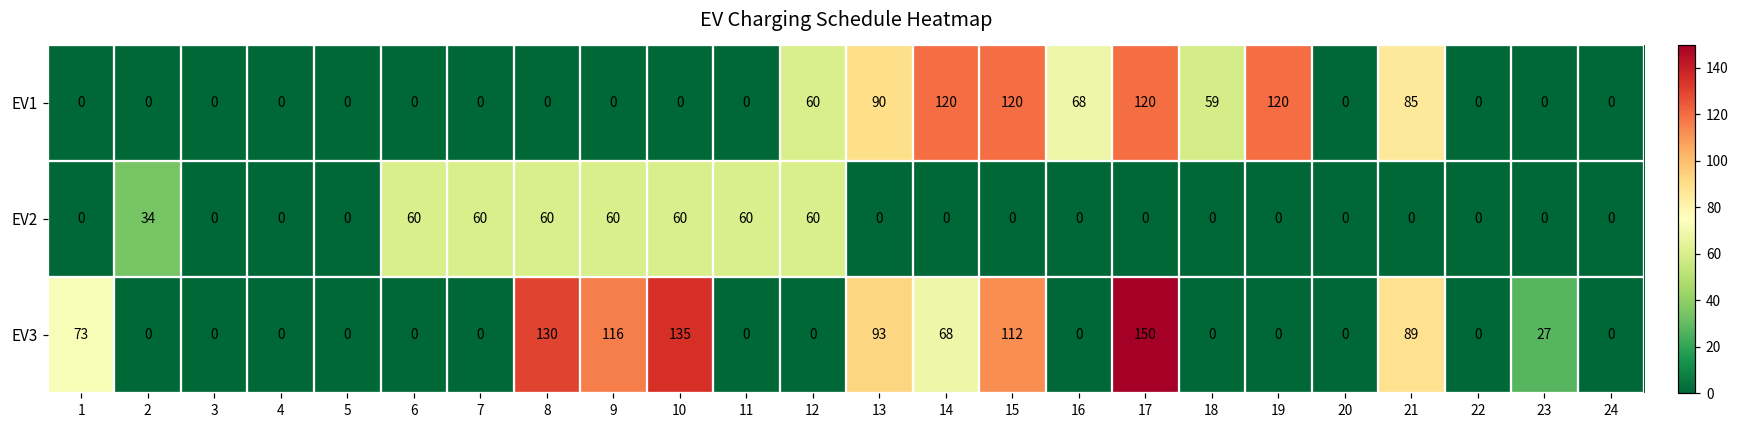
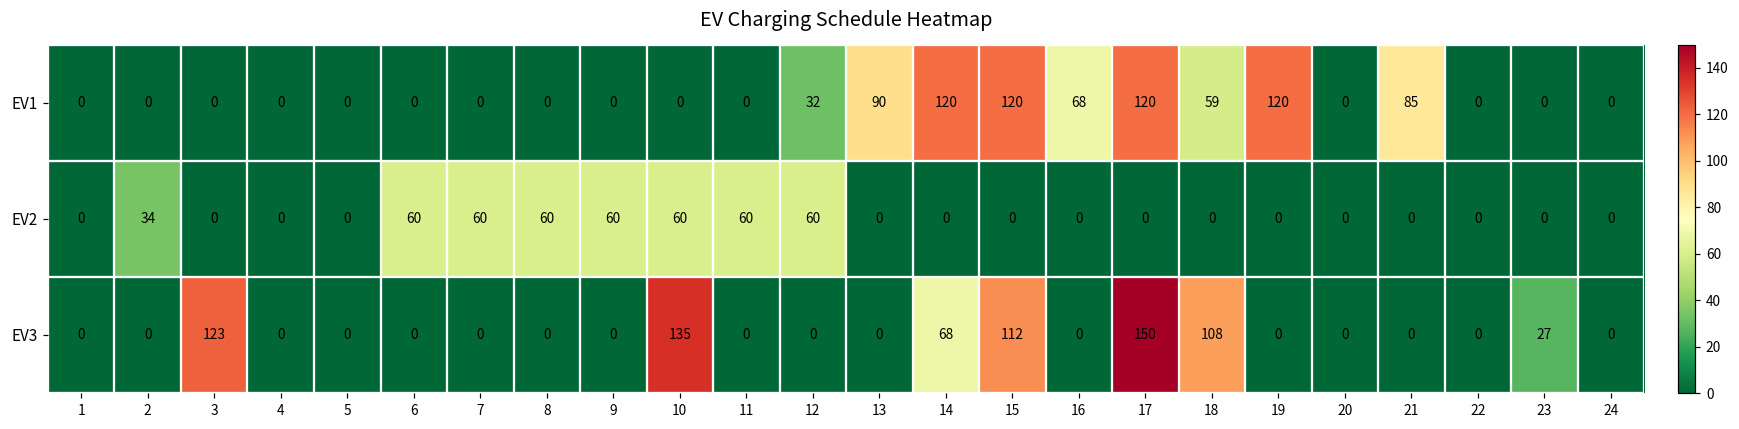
EV1, 12: 60 -> 32
EV3, 1: 73 -> 0
EV3, 3: 0 -> 123
EV3, 8: 130 -> 0
EV3, 9: 116 -> 0
EV3, 13: 93 -> 0
EV3, 18: 0 -> 108
EV3, 21: 89 -> 0
